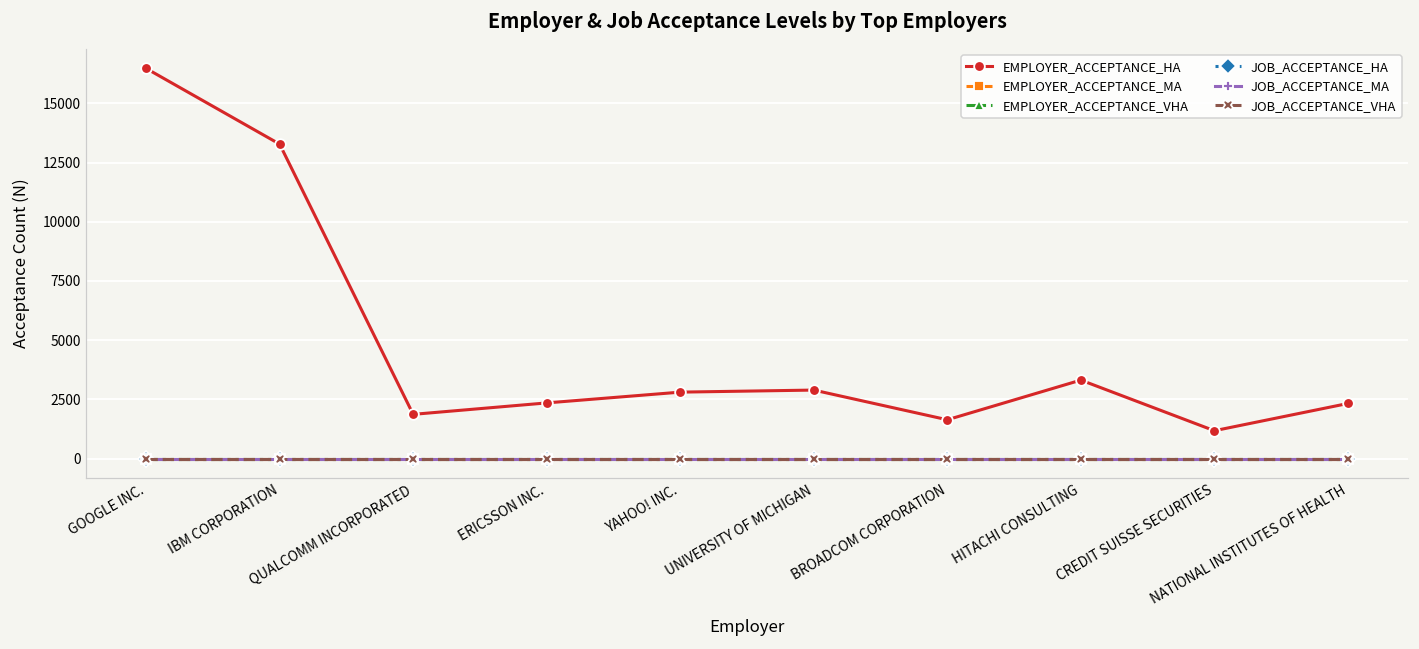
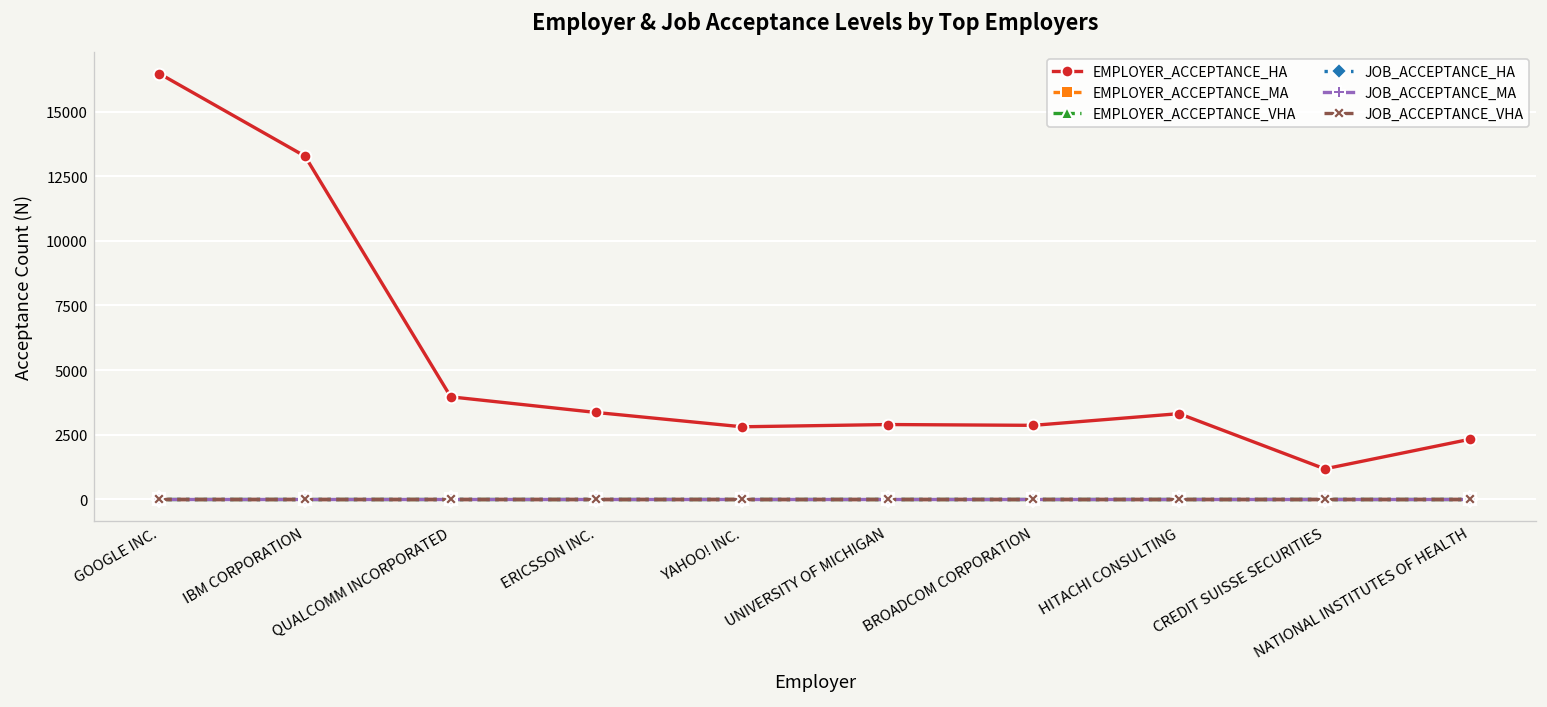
EMPLOYER_ACCEPTANCE_HA, QUALCOMM INCORPORATED: 1900 -> 4000
EMPLOYER_ACCEPTANCE_HA, ERICSSON INC.: 2400 -> 3400
EMPLOYER_ACCEPTANCE_HA, BROADCOM CORPORATION: 1600 -> 2900
